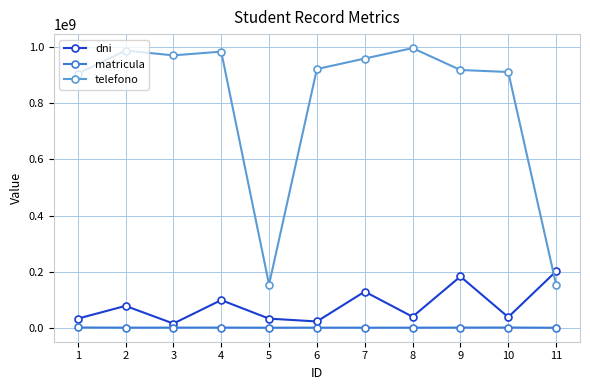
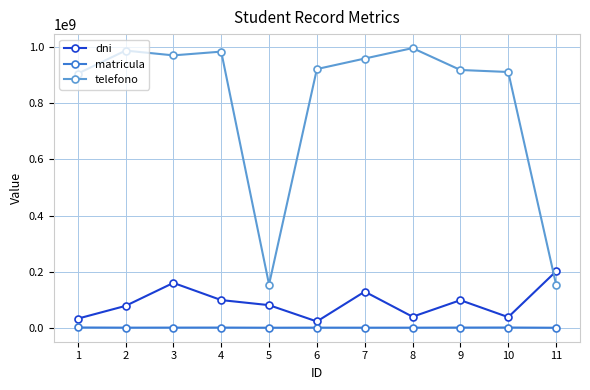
dni, 3: 20000000 -> 160000000
dni, 5: 30000000 -> 80000000
dni, 9: 180000000 -> 100000000
